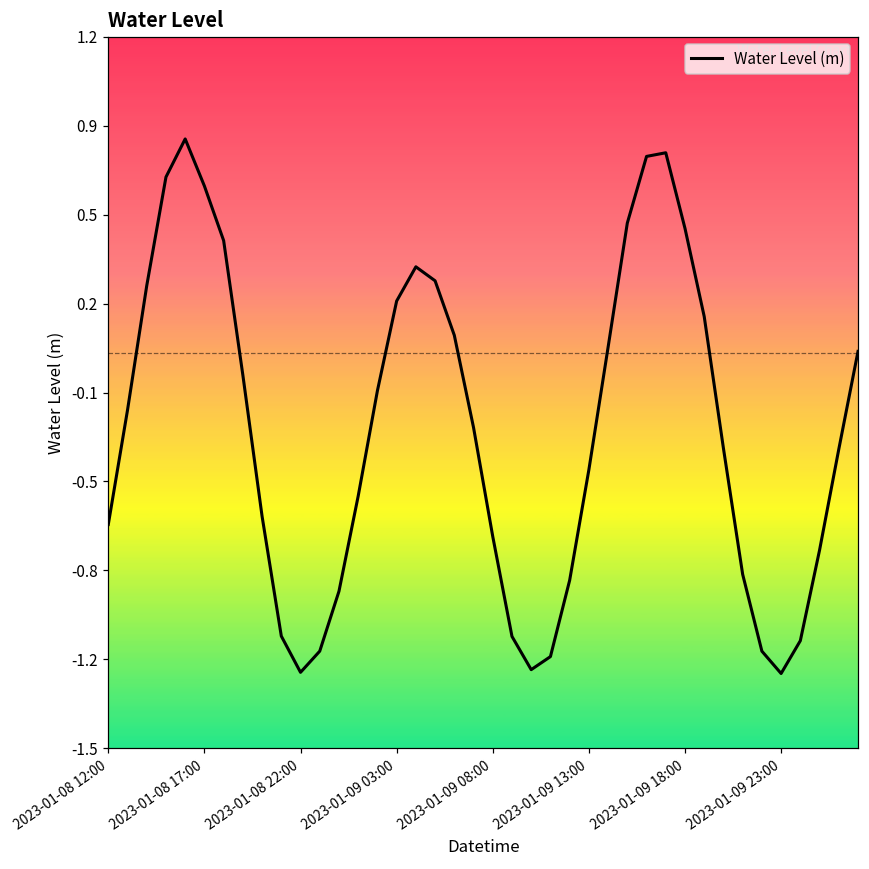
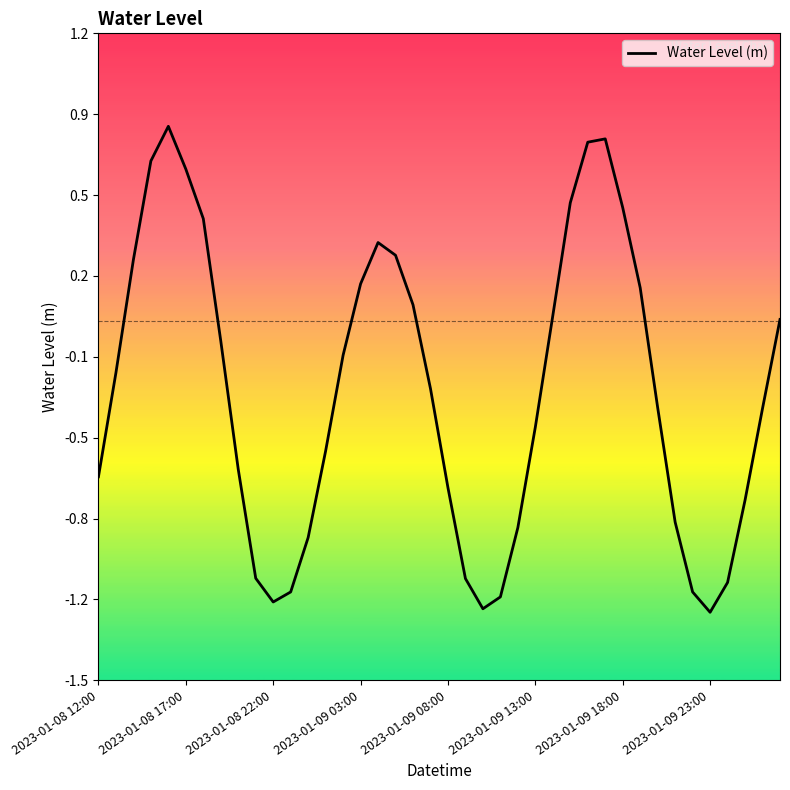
2023-01-08 22:00: -1.21 -> -1.17
2023-01-09 03:00: 0.20 -> 0.15
